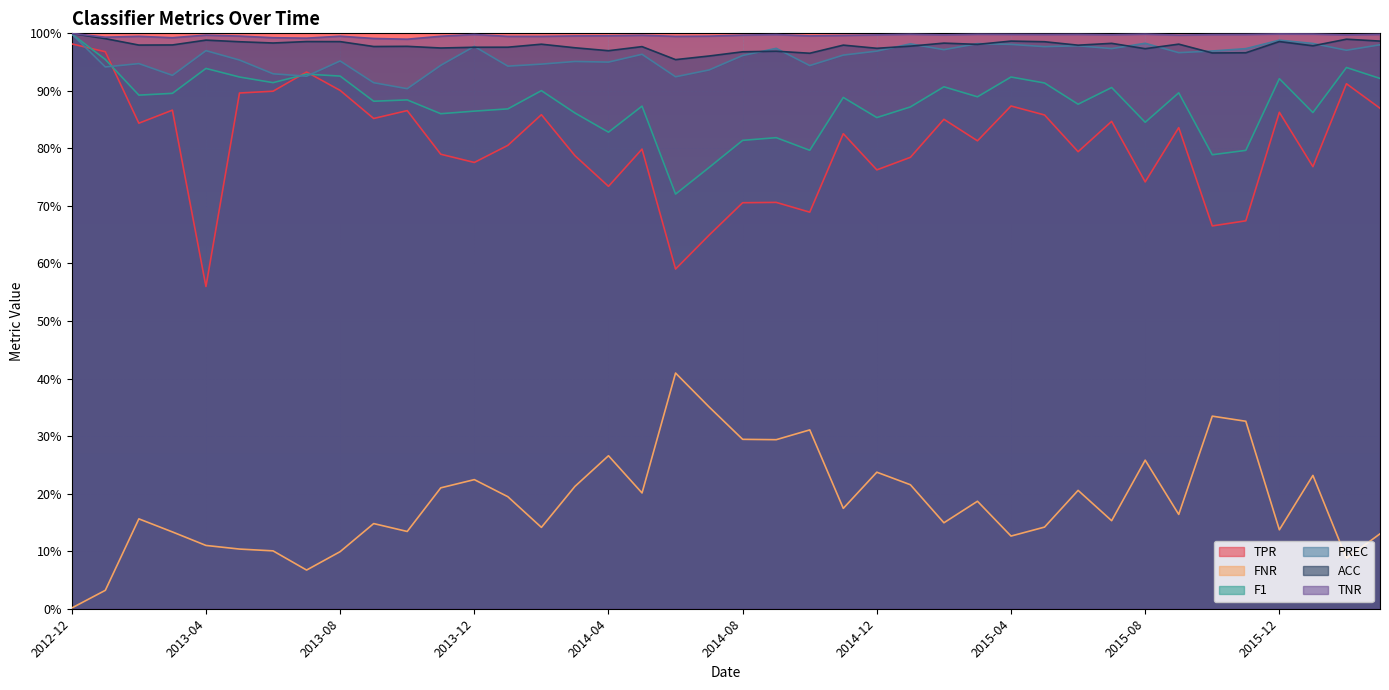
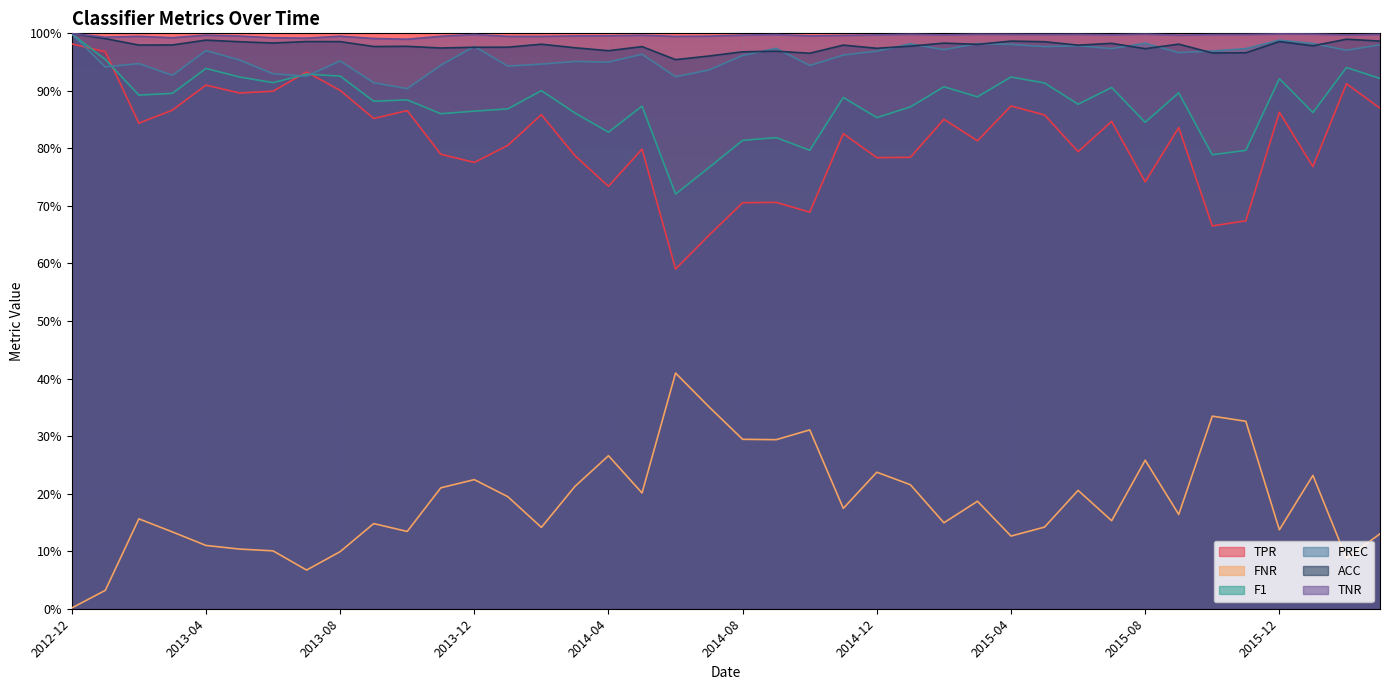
TPR, 2013-04: 56% -> 91%
TPR, 2014-12: 76% -> 78%
